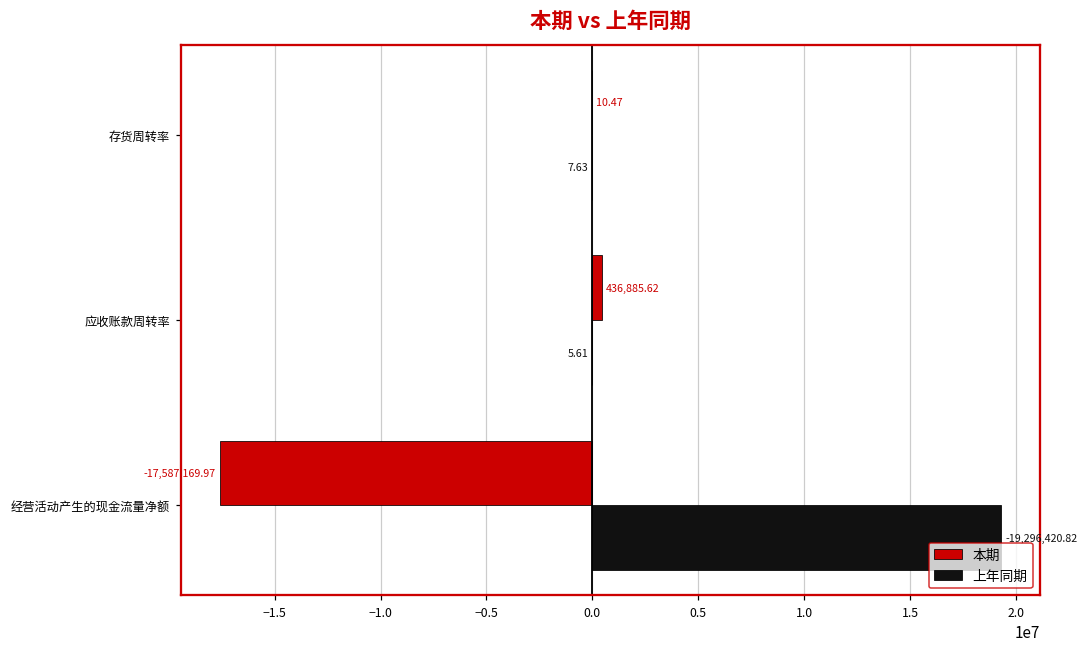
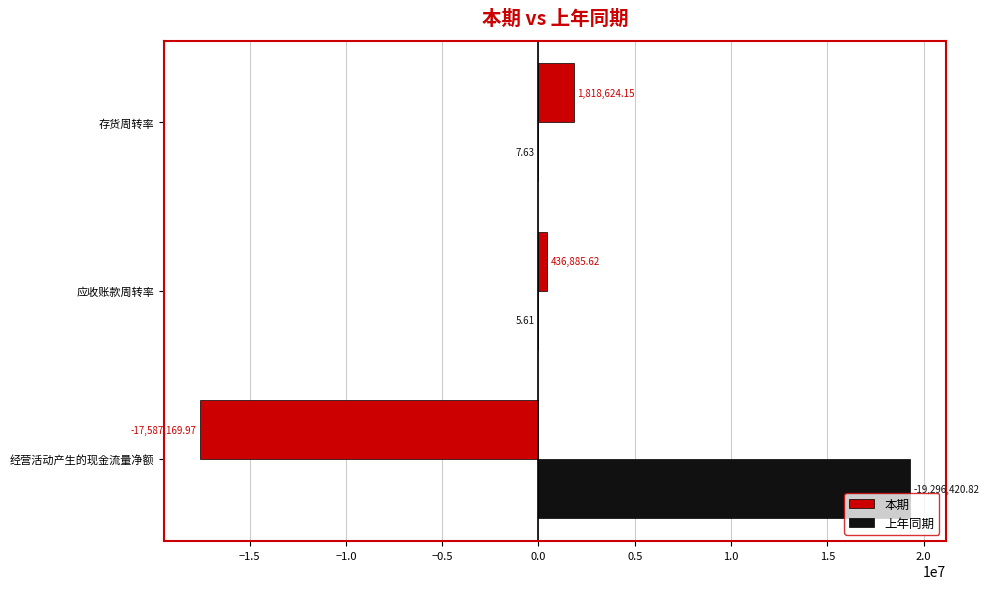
本期, 存货周转率: 10.47 -> 1,818,624.15
